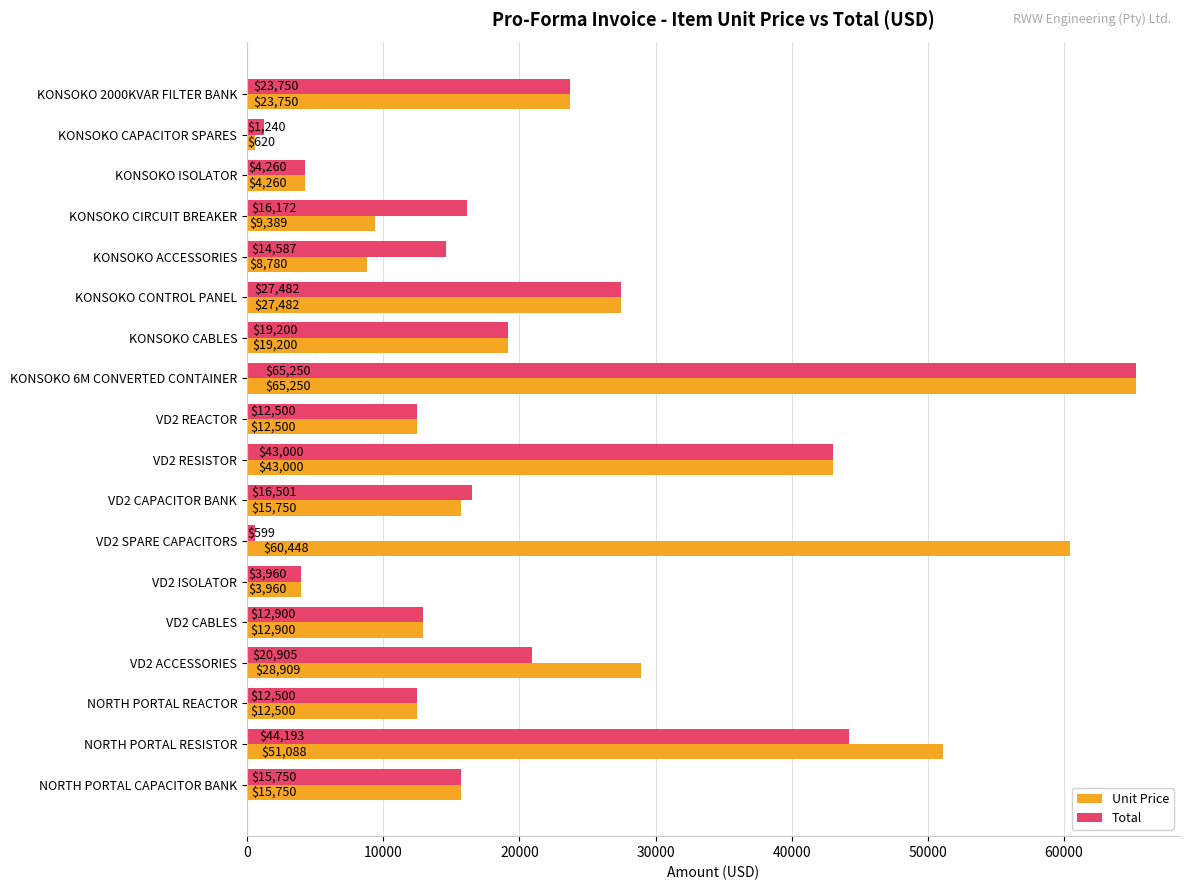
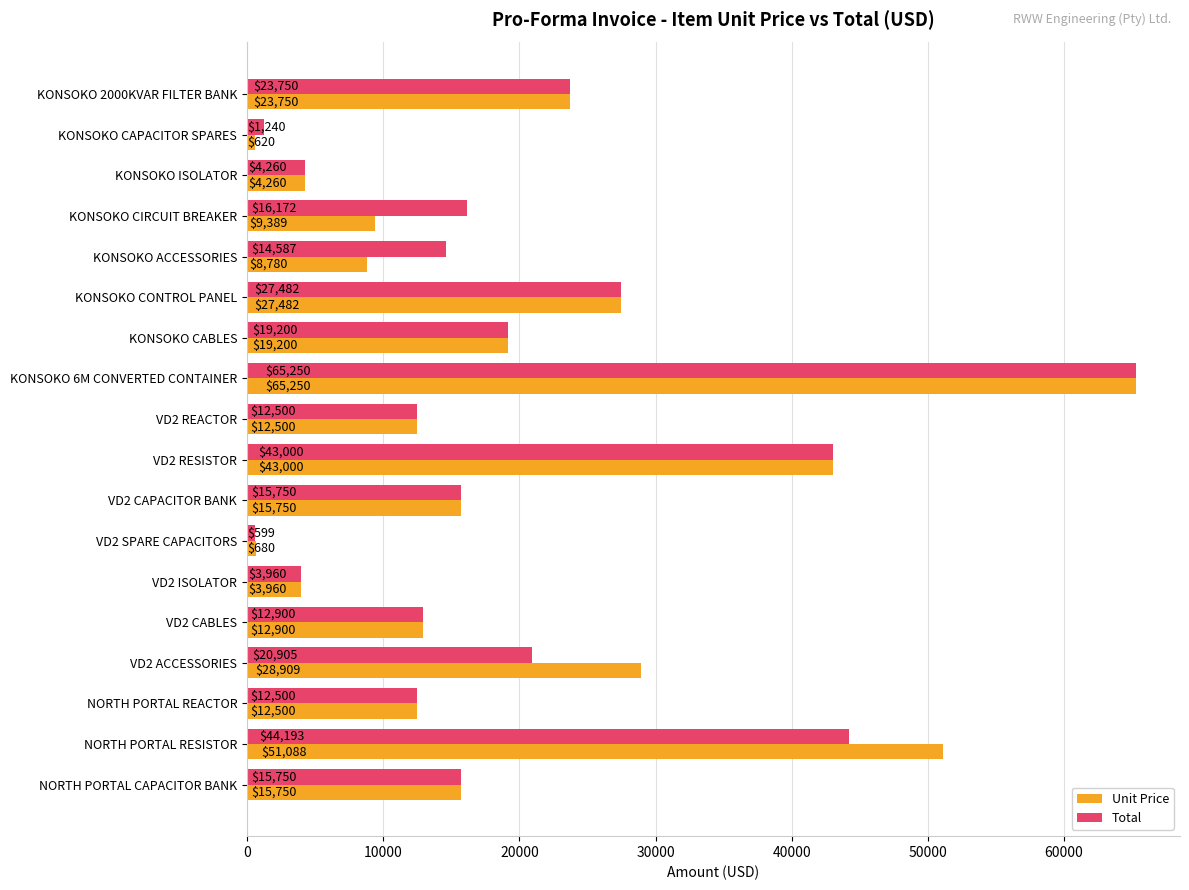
Total, VD2 CAPACITOR BANK: $16,501 -> $15,750
Unit Price, VD2 SPARE CAPACITORS: $60,448 -> $680
